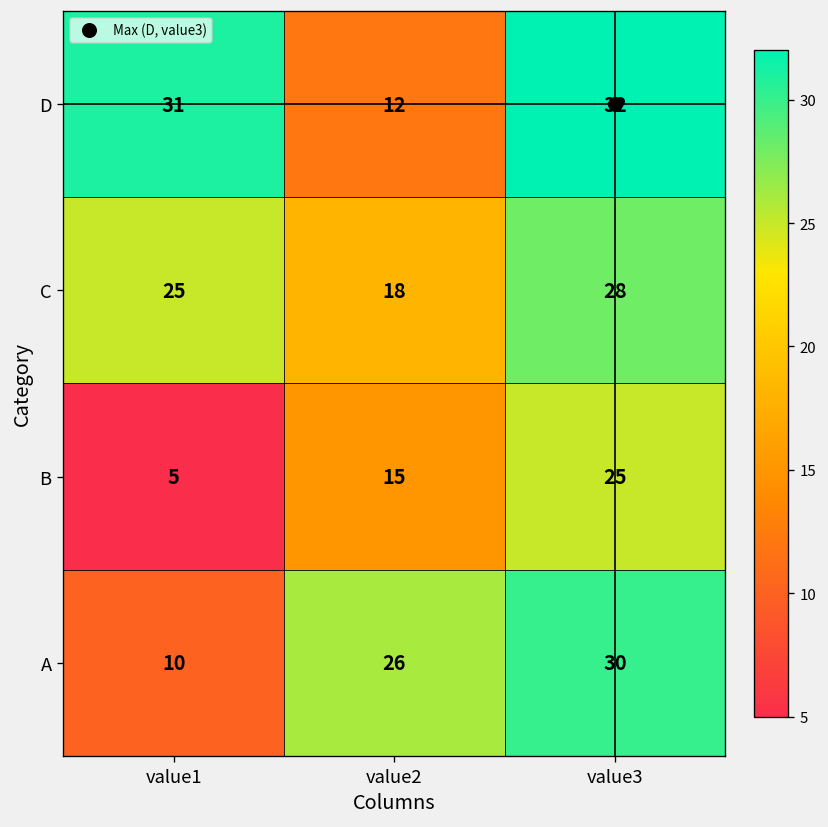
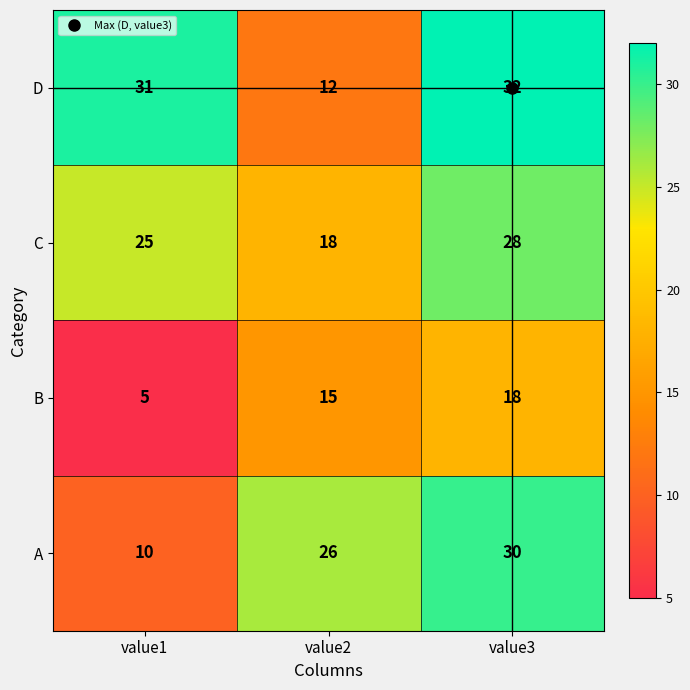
B, value3: 25 -> 18
